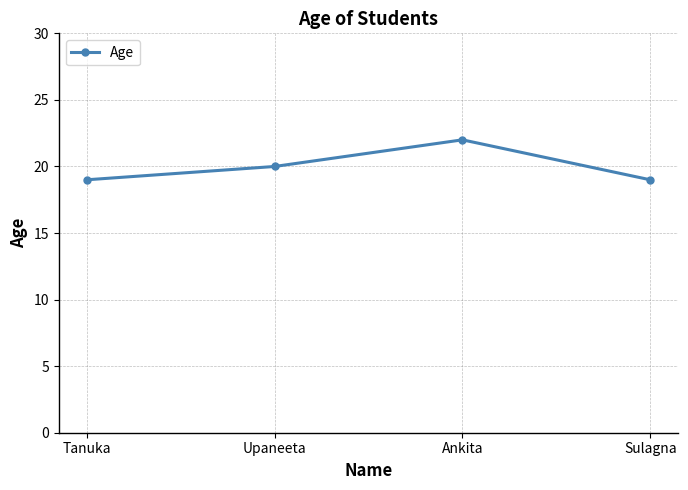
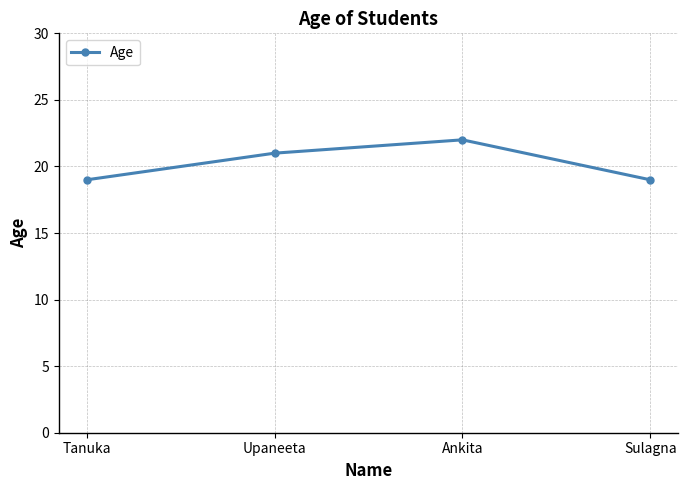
Upaneeta: 20 -> 21
